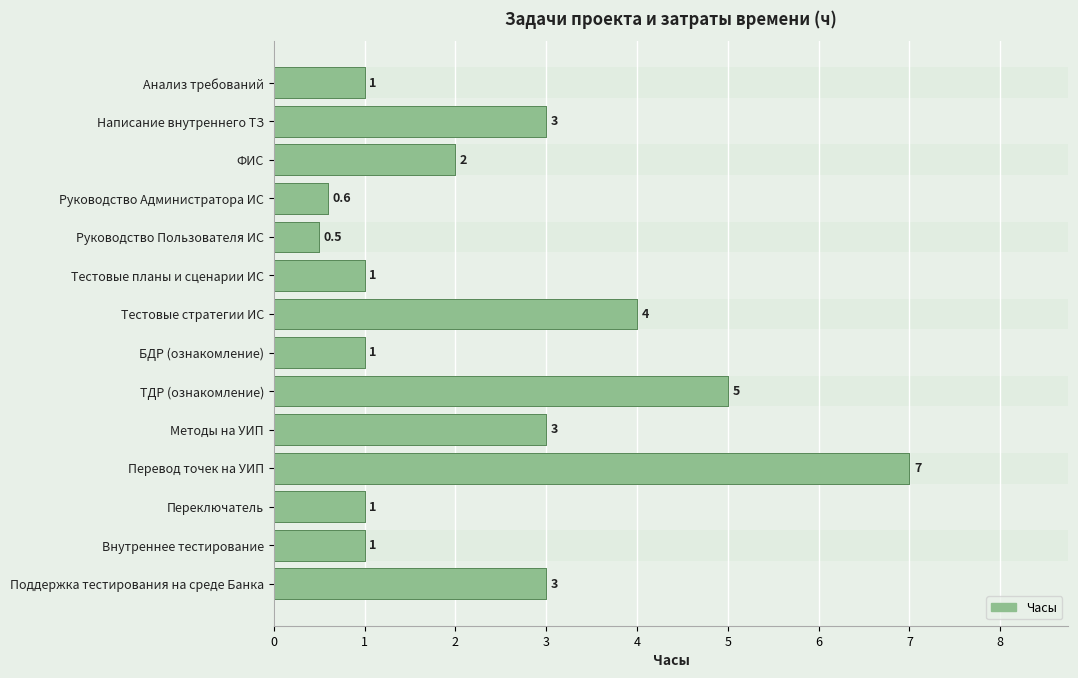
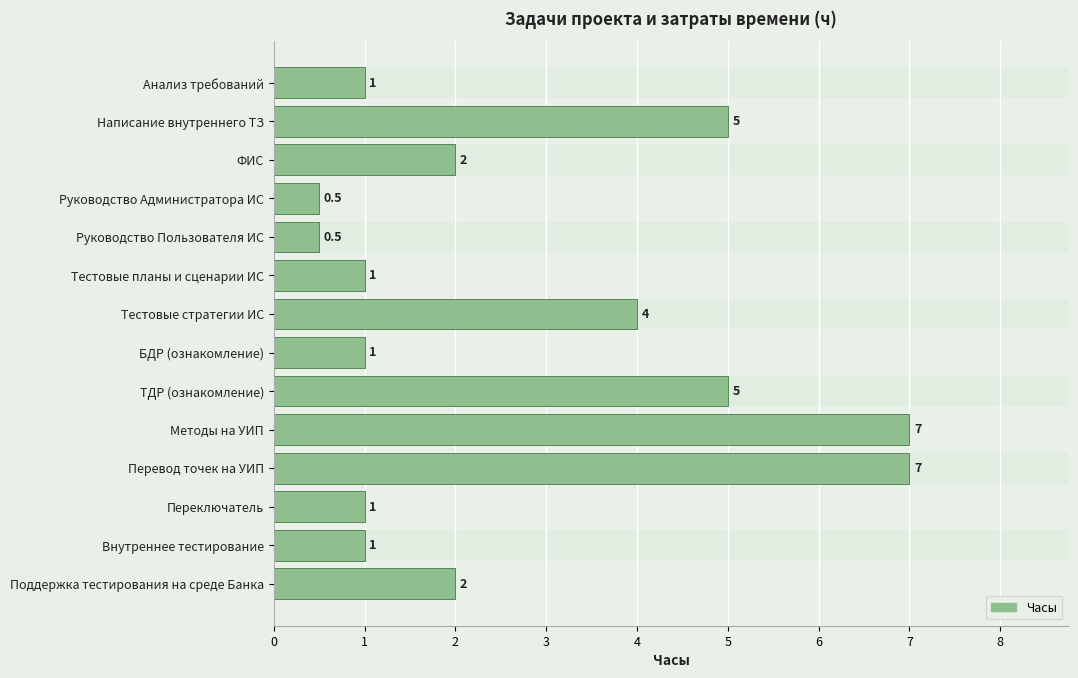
Часы, Написание внутреннего ТЗ: 3 -> 5
Часы, Руководство Администратора ИС: 0.6 -> 0.5
Часы, Методы на УИП: 3 -> 7
Часы, Поддержка тестирования на среде Банка: 3 -> 2
